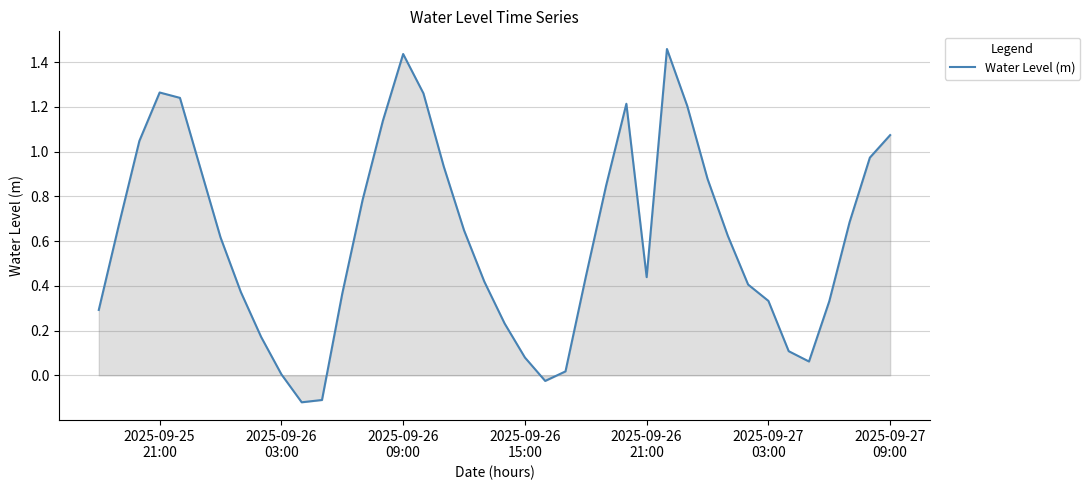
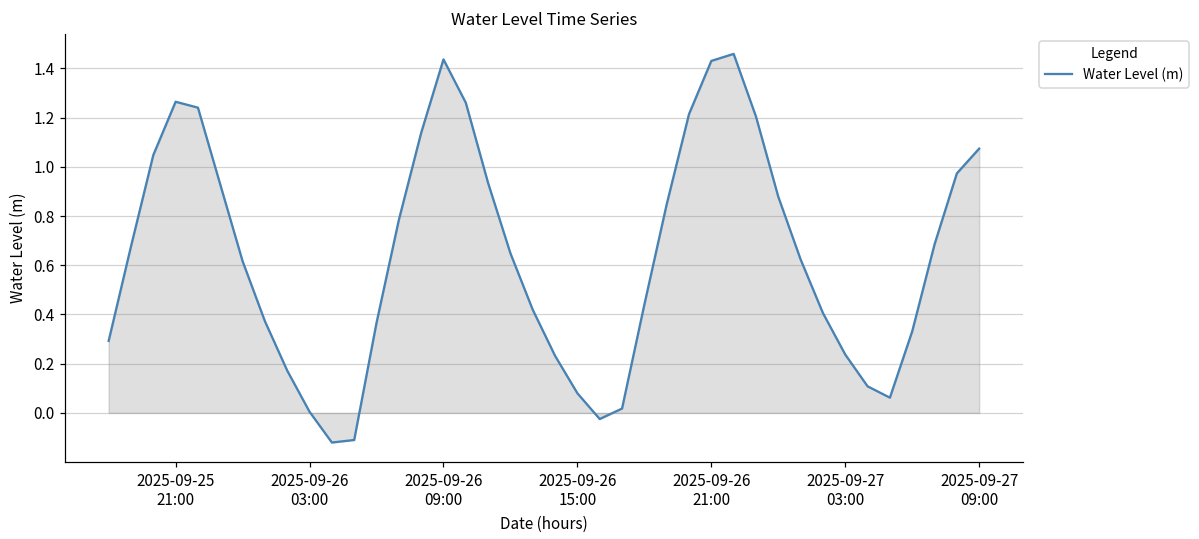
Water Level (m), 2025-09-26 21:00: 0.44 -> 1.43
Water Level (m), 2025-09-27 03:00: 0.33 -> 0.24
